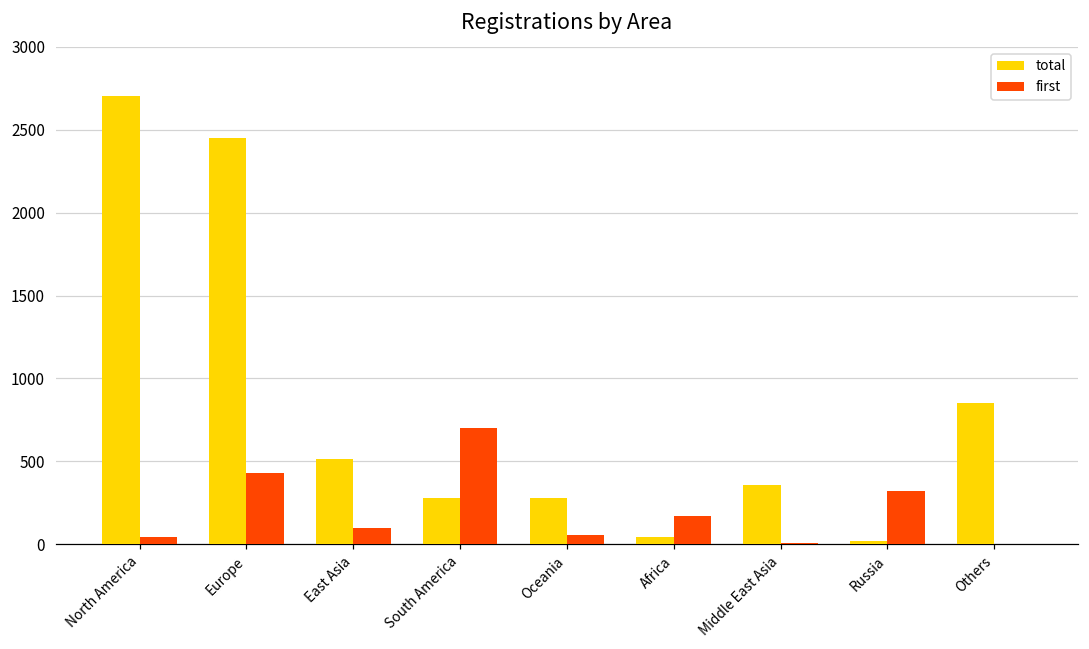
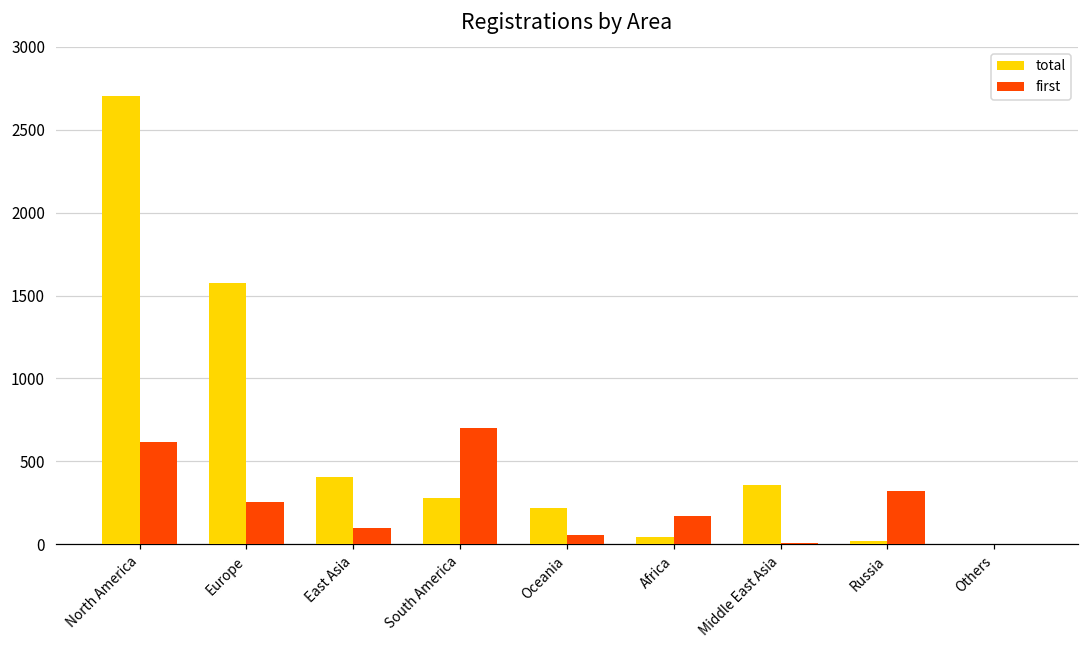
first, North America: 40 -> 610
total, Europe: 2450 -> 1580
first, Europe: 430 -> 250
total, East Asia: 520 -> 410
total, Oceania: 280 -> 220
total, Others: 850 -> 0
